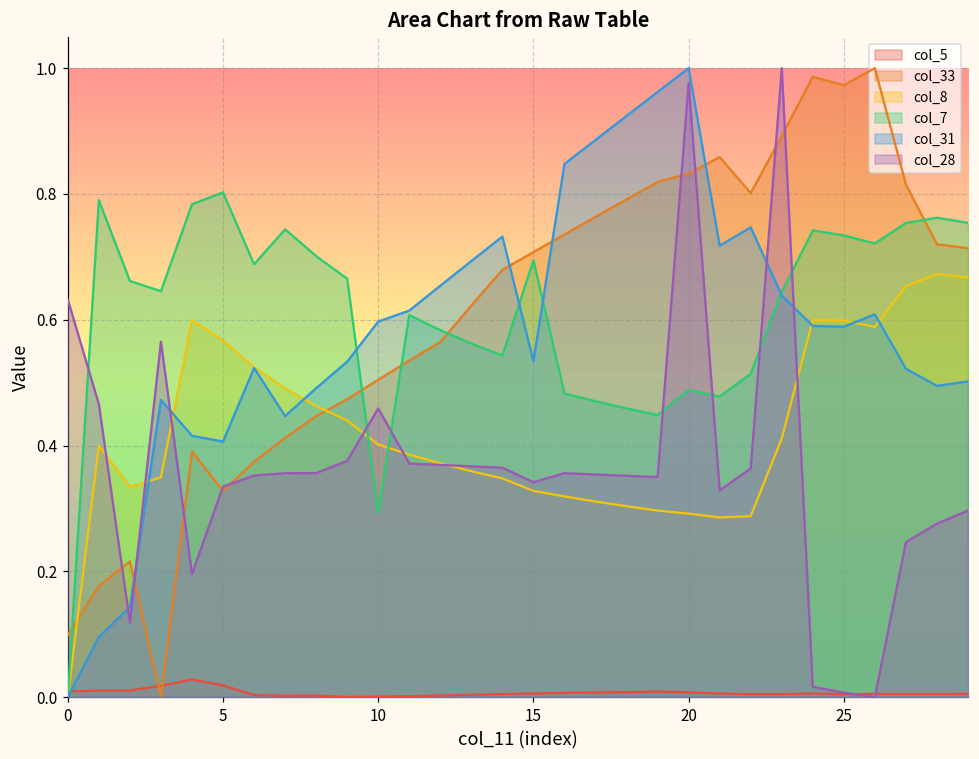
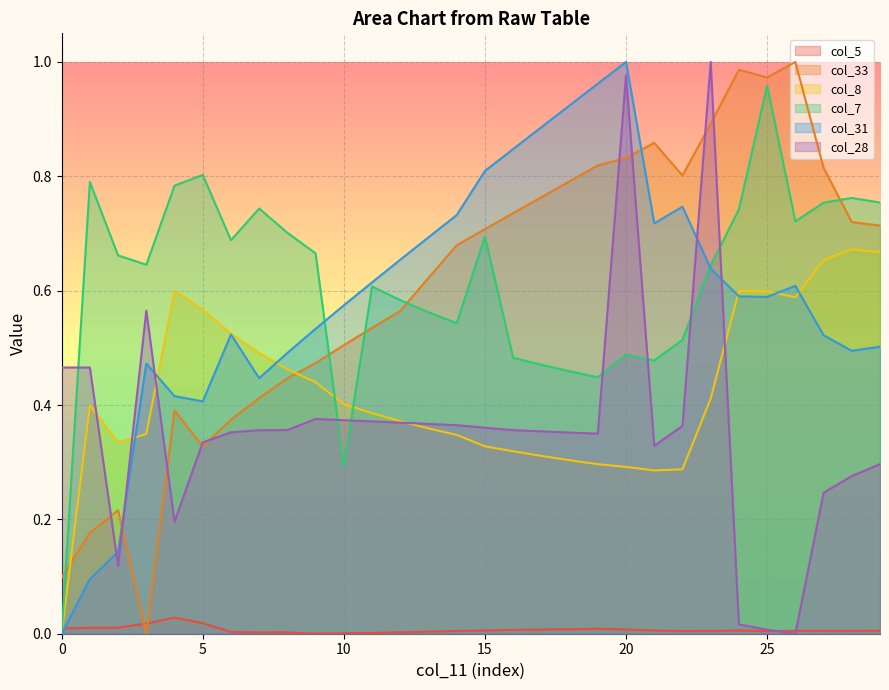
col_28, 0: 0.63 -> 0.47
col_31, 10: 0.60 -> 0.57
col_28, 10: 0.46 -> 0.37
col_31, 15: 0.53 -> 0.81
col_28, 15: 0.34 -> 0.36
col_7, 25: 0.73 -> 0.96
